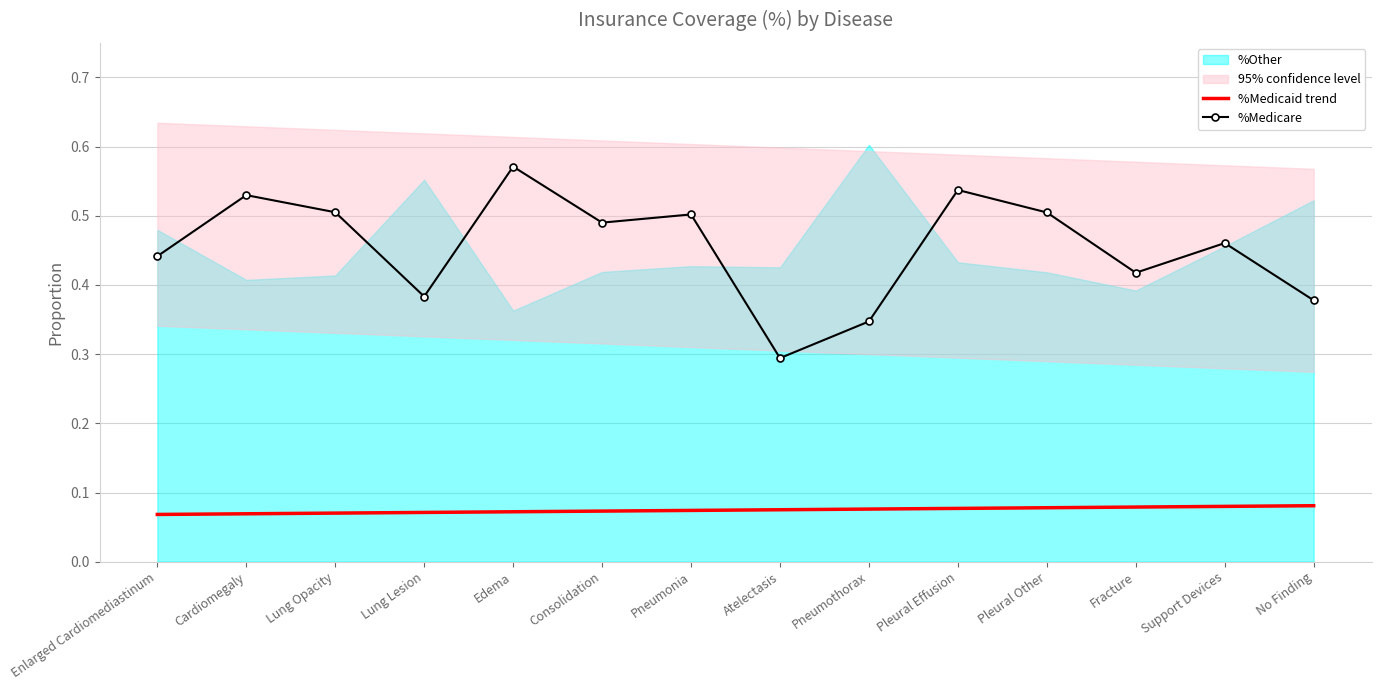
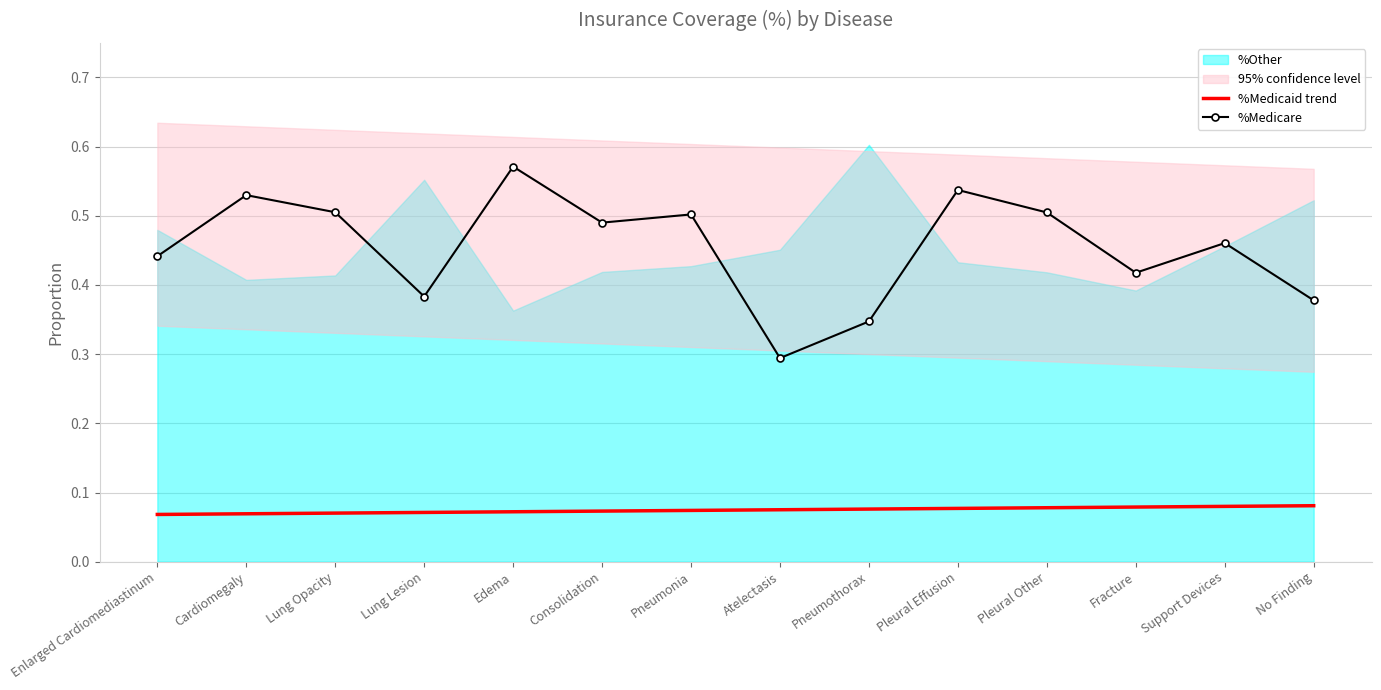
%Other, Atelectasis: 0.43 -> 0.45
